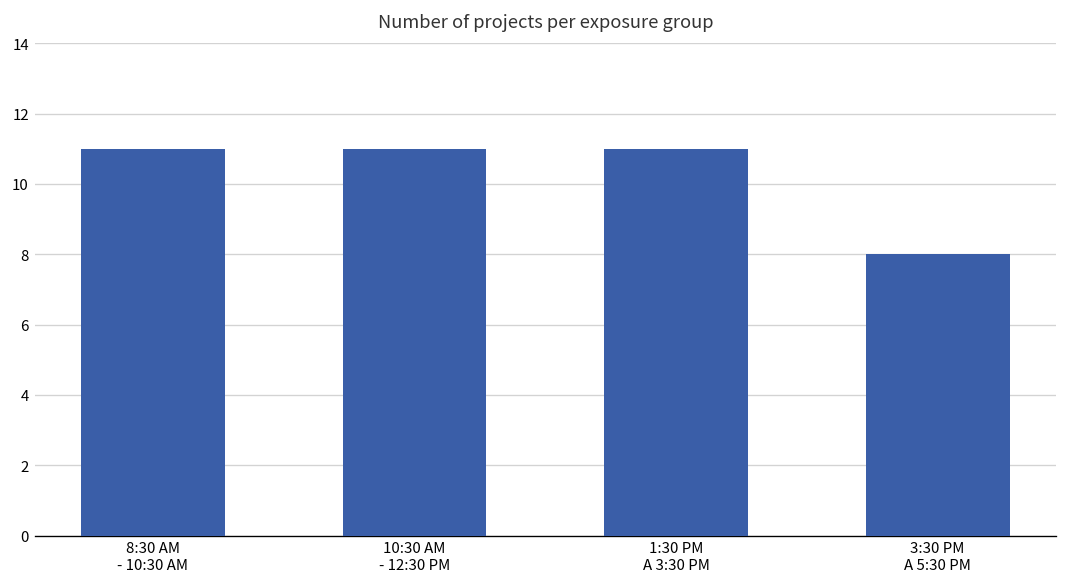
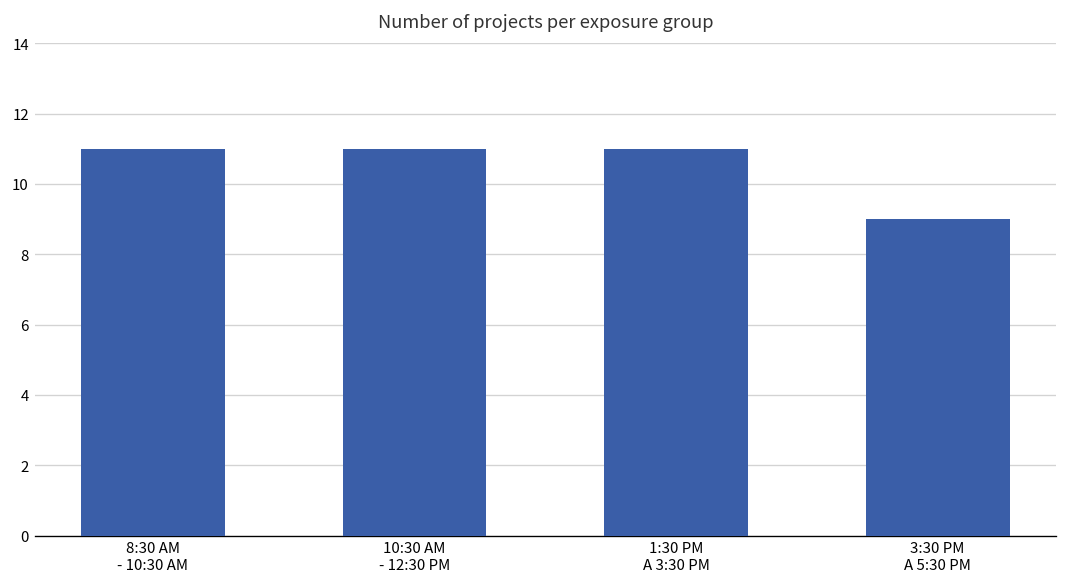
3:30 PM A 5:30 PM: 8 -> 9
